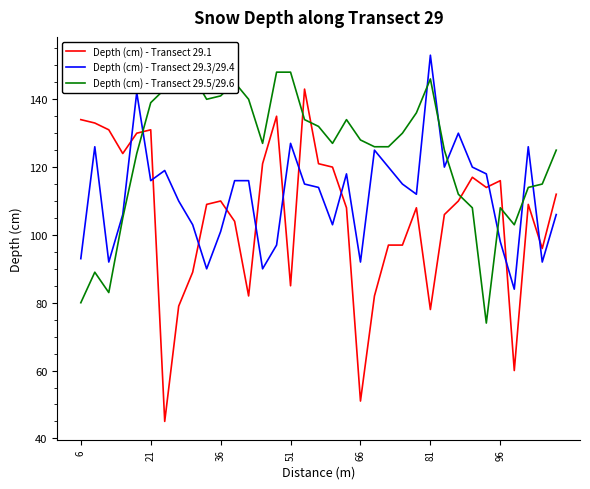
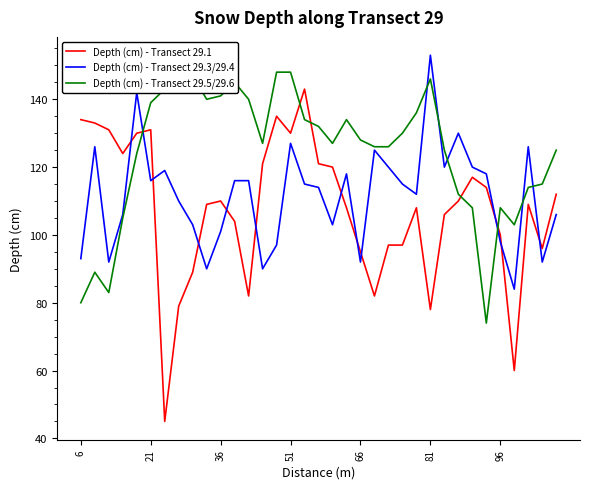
Depth (cm) - Transect 29.1, 51: 85 -> 130
Depth (cm) - Transect 29.1, 66: 51 -> 95
Depth (cm) - Transect 29.1, 96: 116 -> 100
